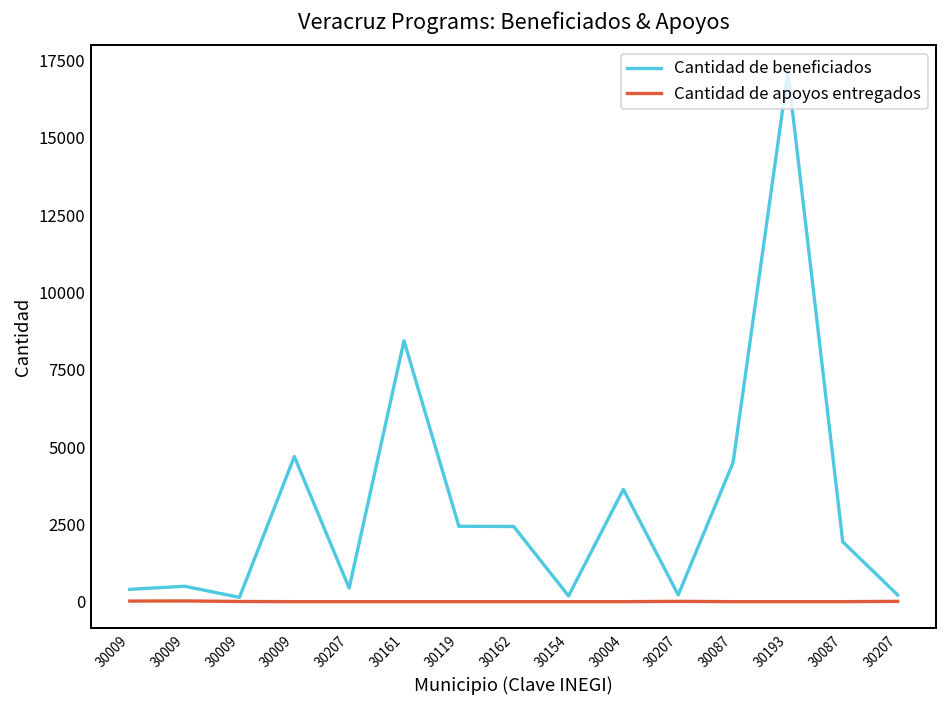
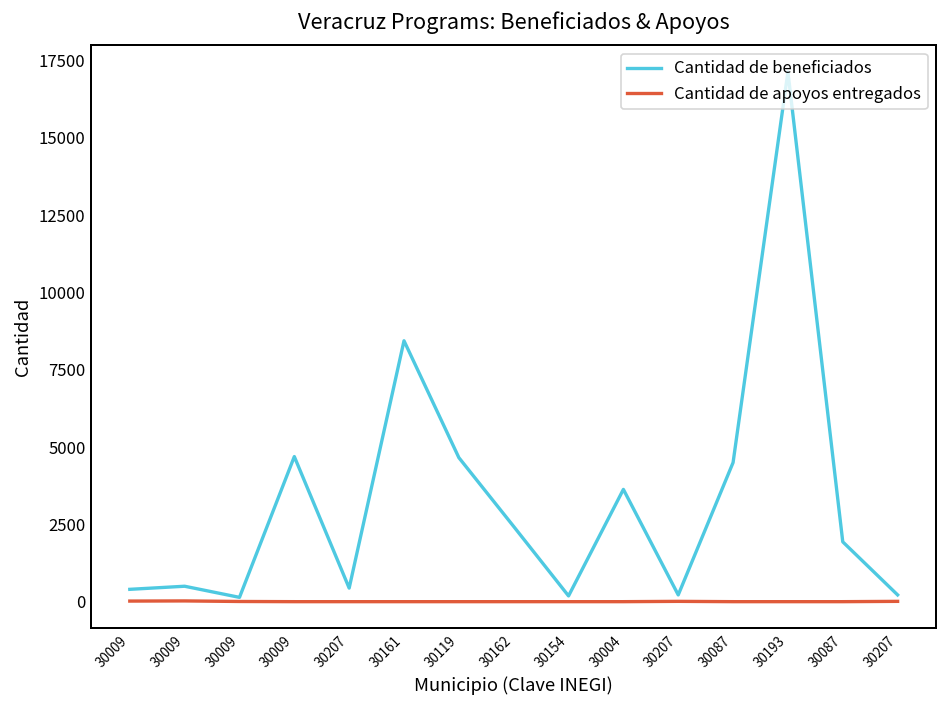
Cantidad de beneficiados, 30119: 2400 -> 4700
